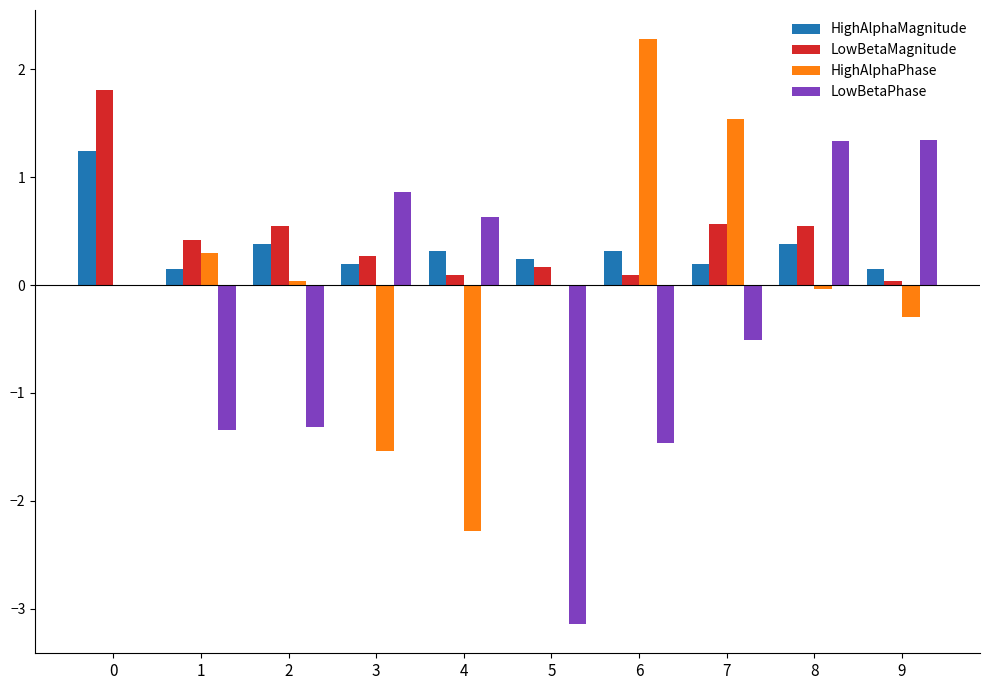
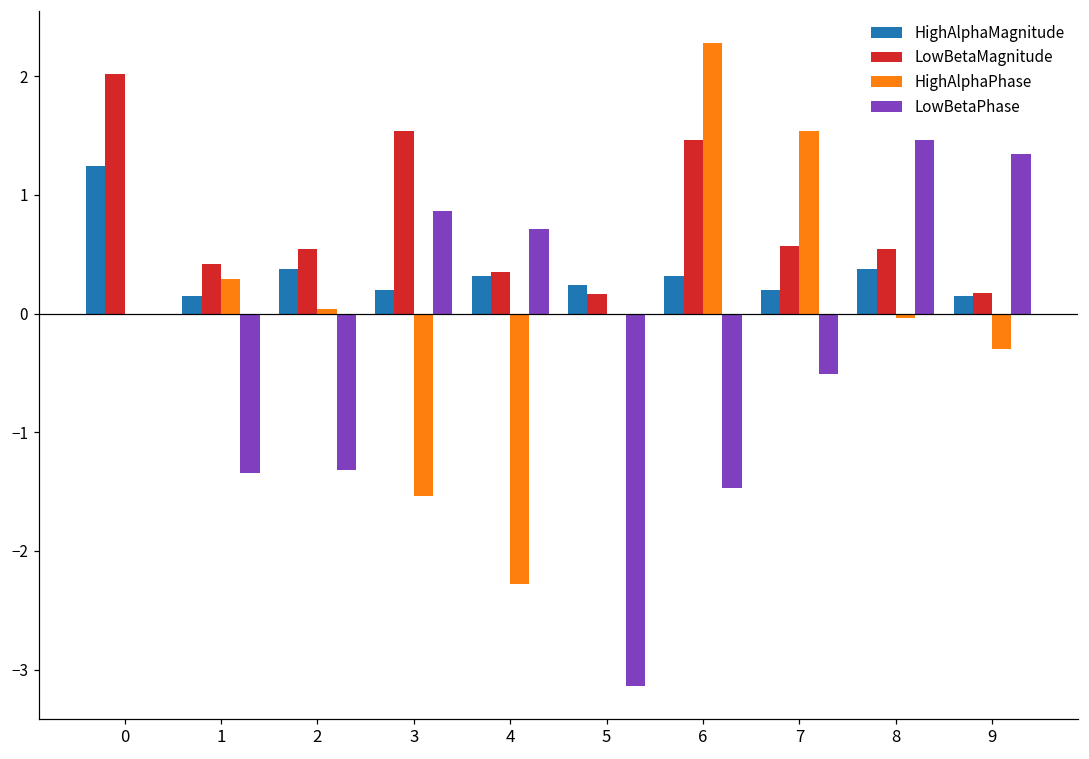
LowBetaMagnitude, 0: 1.81 -> 2.02
LowBetaMagnitude, 3: 0.27 -> 1.54
LowBetaMagnitude, 4: 0.10 -> 0.35
LowBetaPhase, 4: 0.63 -> 0.72
LowBetaMagnitude, 6: 0.10 -> 1.46
LowBetaPhase, 8: 1.33 -> 1.47
LowBetaMagnitude, 9: 0.04 -> 0.17
